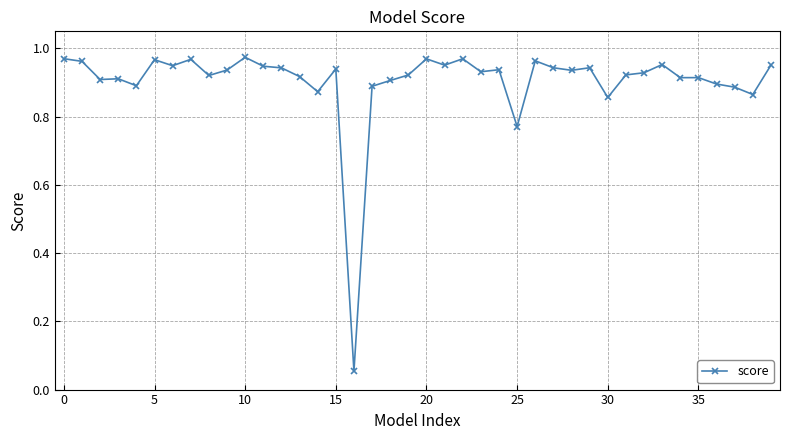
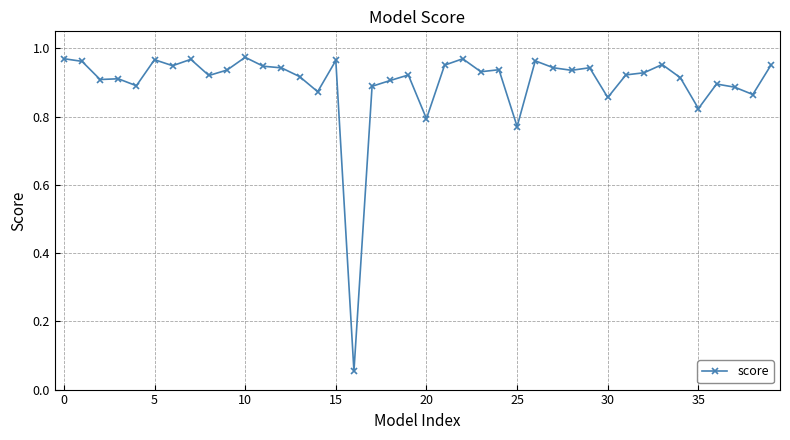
15: 0.94 -> 0.96
20: 0.97 -> 0.79
35: 0.91 -> 0.82
